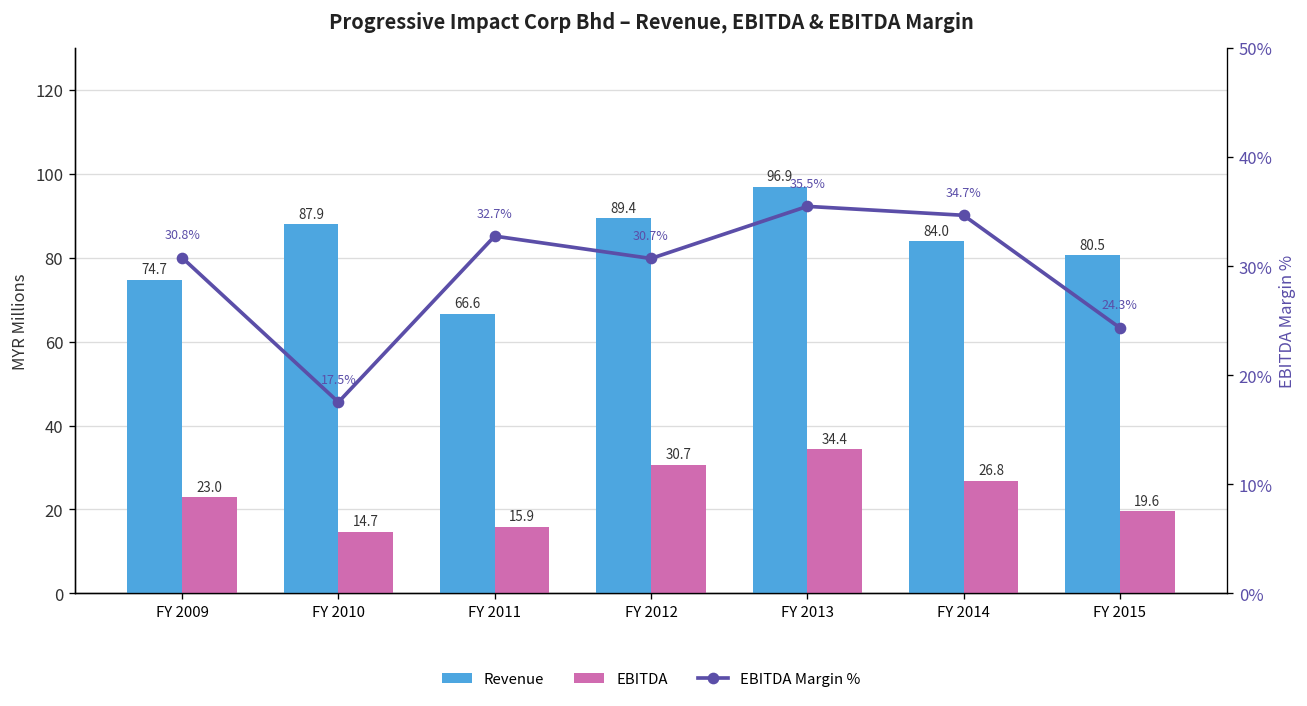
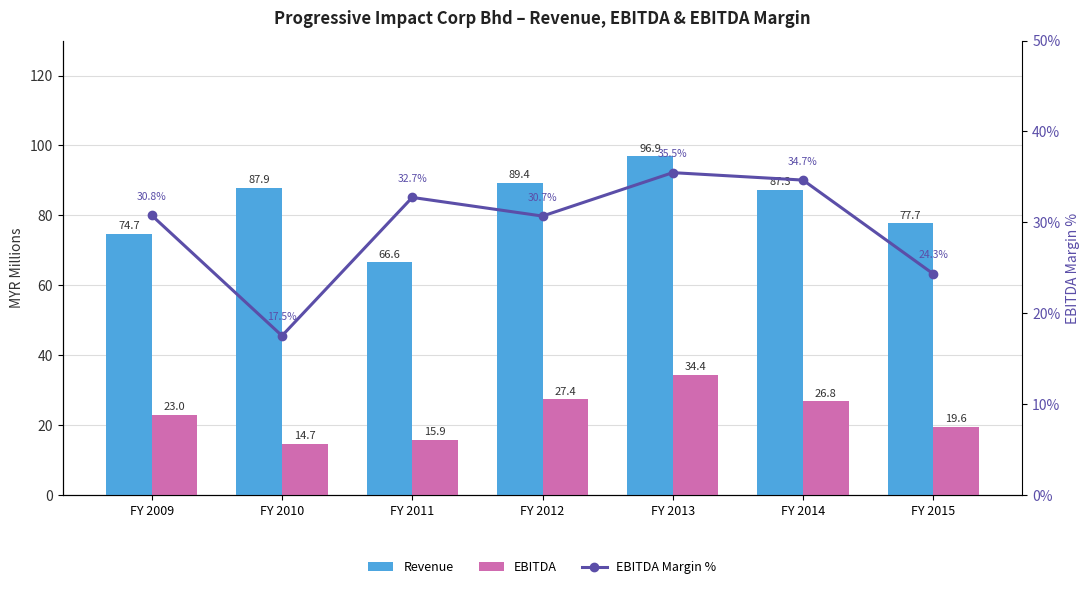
EBITDA, FY 2012: 30.7 -> 27.4
Revenue, FY 2014: 84.0 -> 87.3
Revenue, FY 2015: 80.5 -> 77.7
